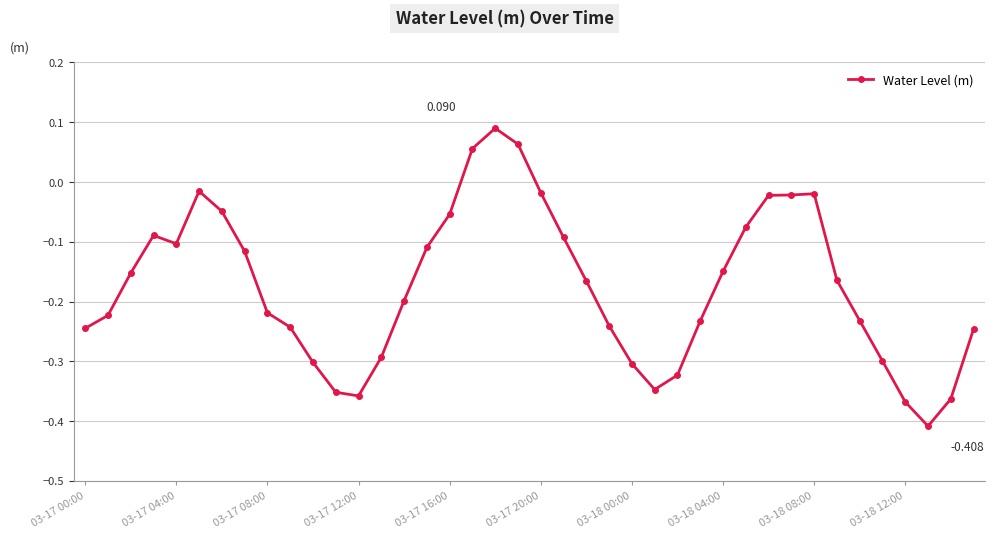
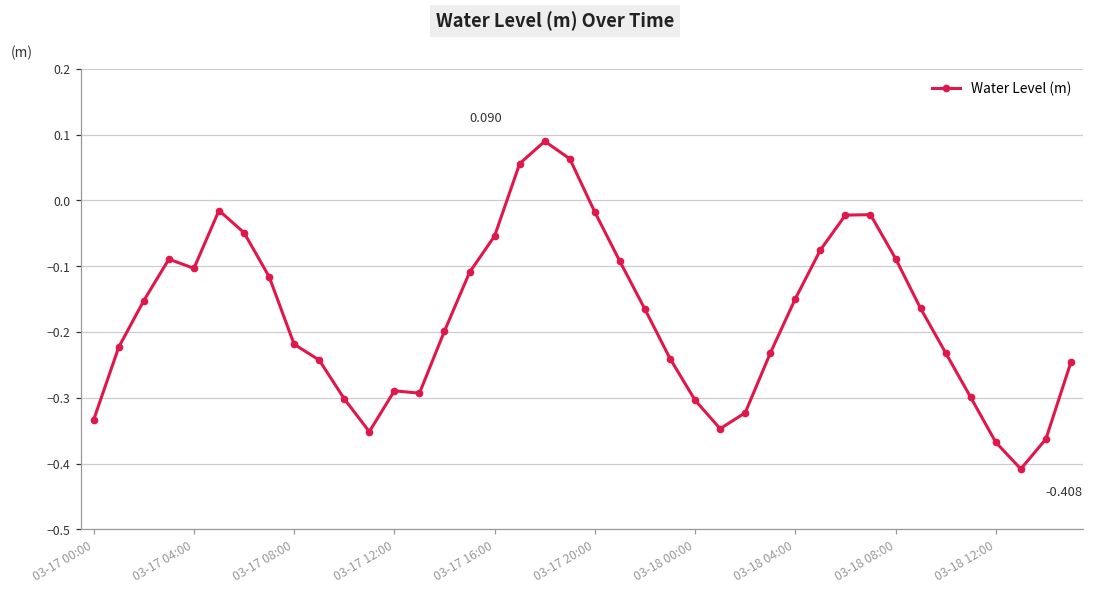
03-17 00:00: -0.24 -> -0.33
03-17 12:00: -0.36 -> -0.29
03-18 08:00: -0.02 -> -0.09
